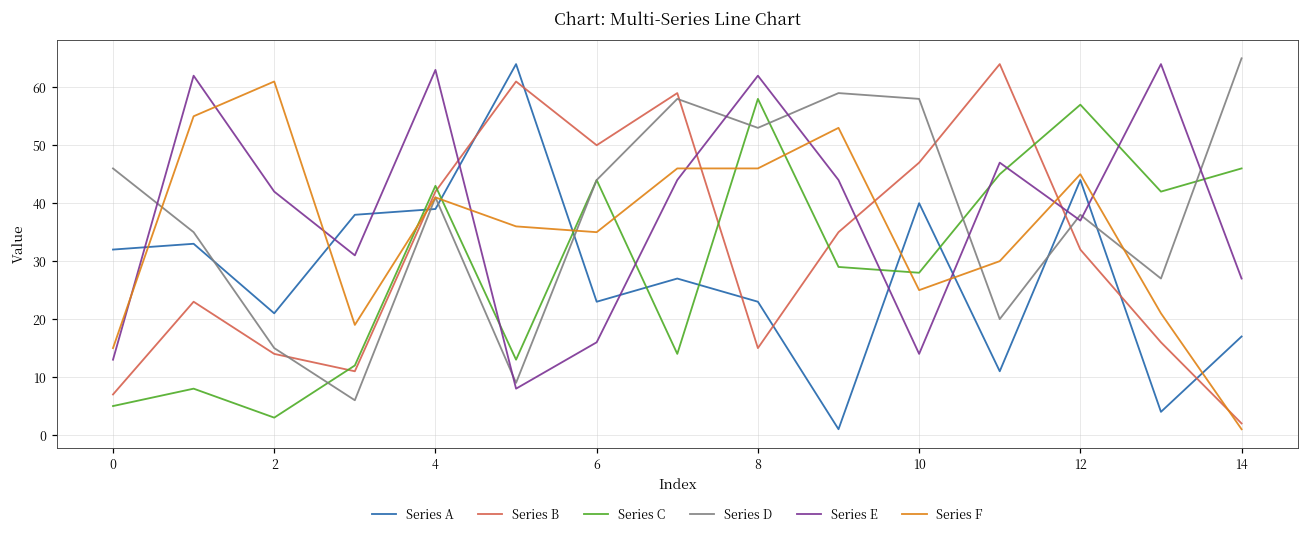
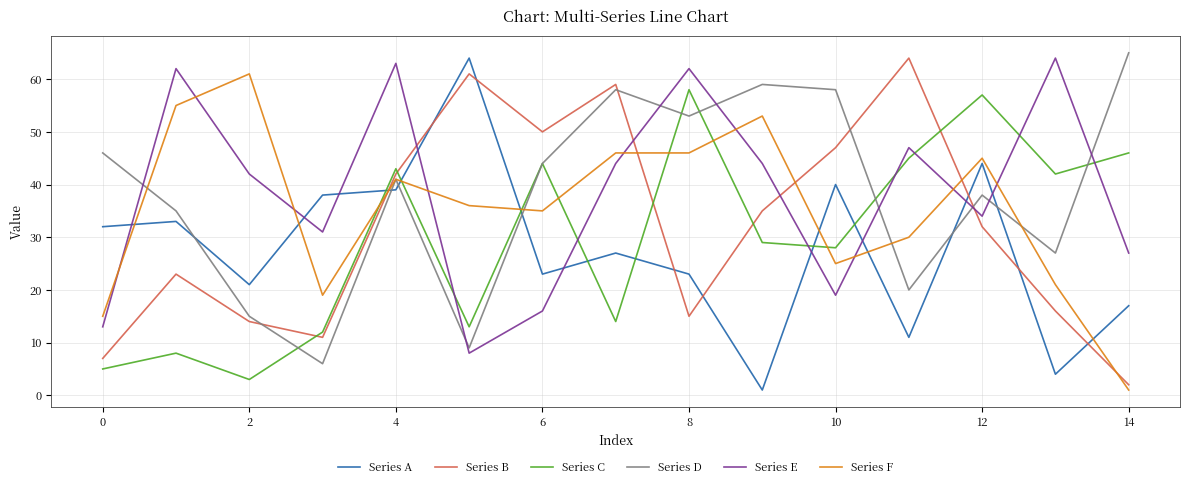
Series E, 10: 14 -> 19
Series E, 12: 37 -> 34
